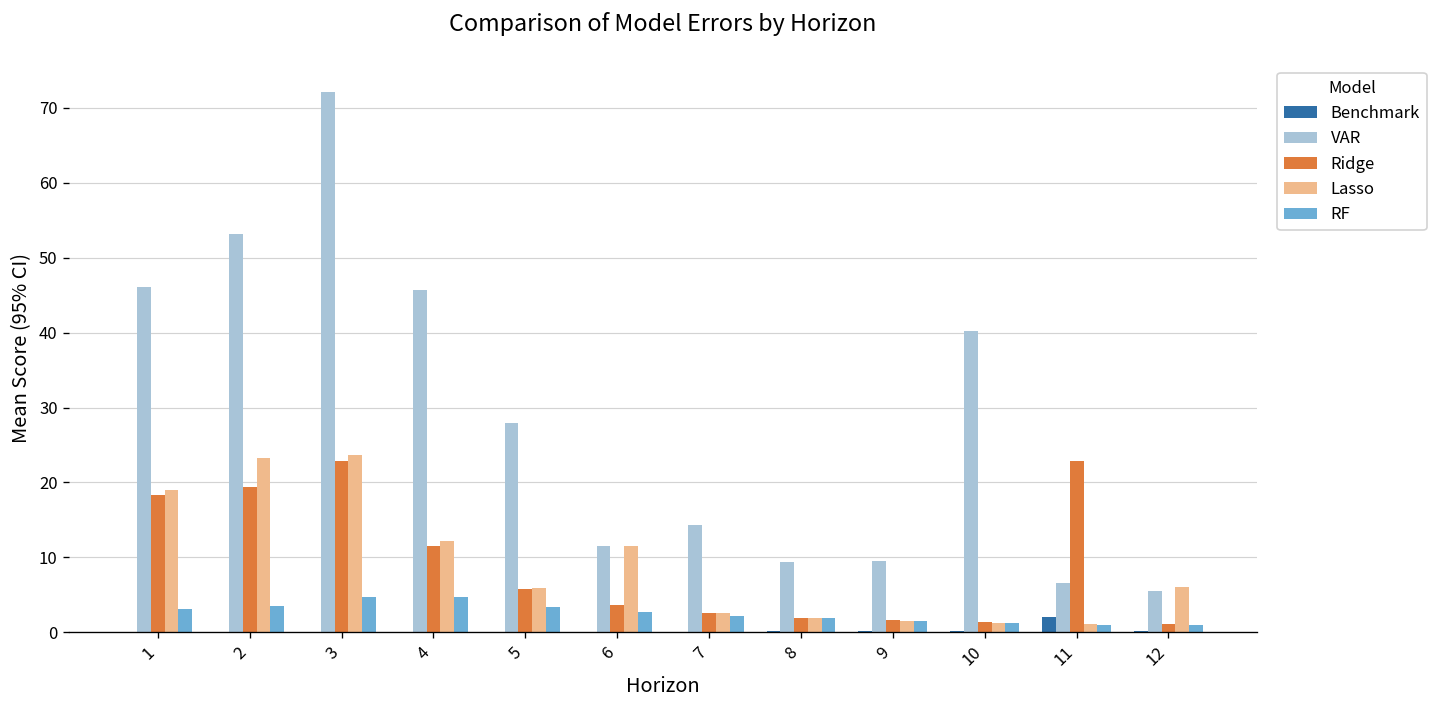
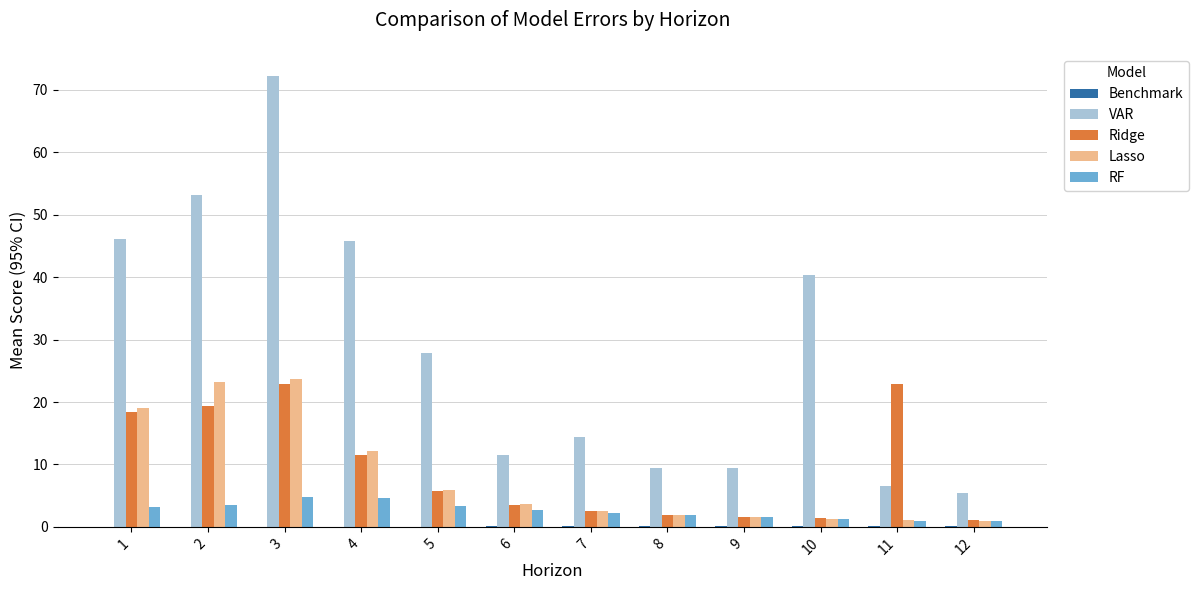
Lasso, 6: 11 -> 4
Benchmark, 11: 2 -> 0
Lasso, 12: 6 -> 1
